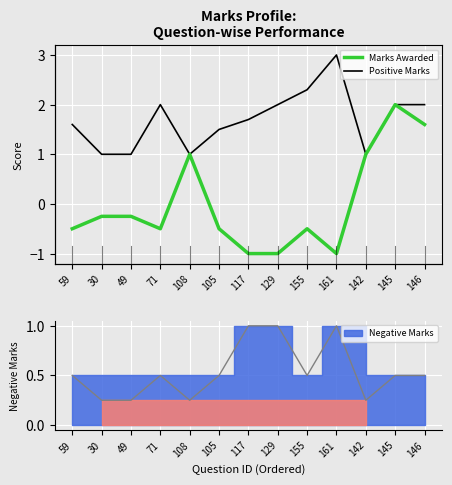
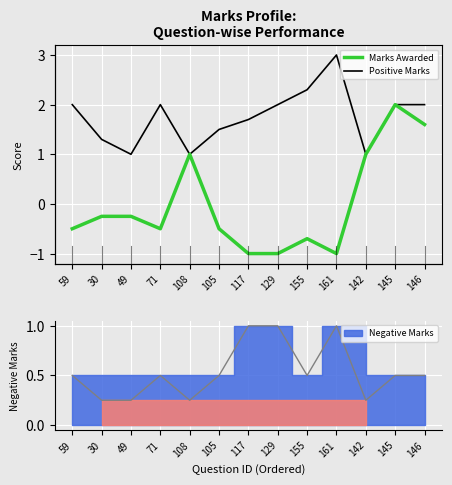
Marks Profile: Question-wise Performance, Positive Marks, 59: 1.6 -> 2.0
Marks Profile: Question-wise Performance, Positive Marks, 30: 1.0 -> 1.3
Marks Profile: Question-wise Performance, Marks Awarded, 155: -0.5 -> -0.7
